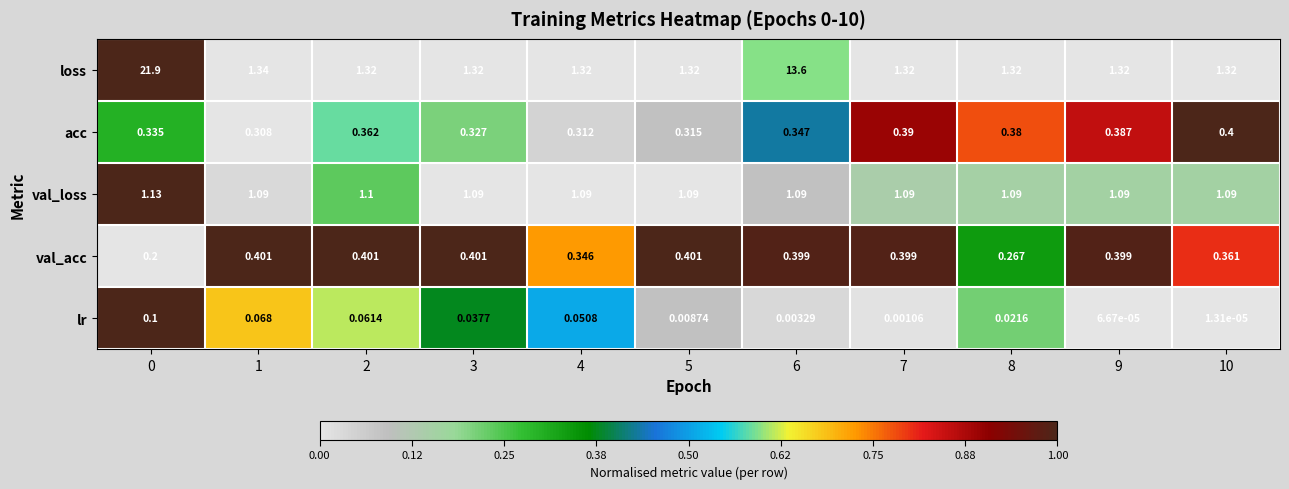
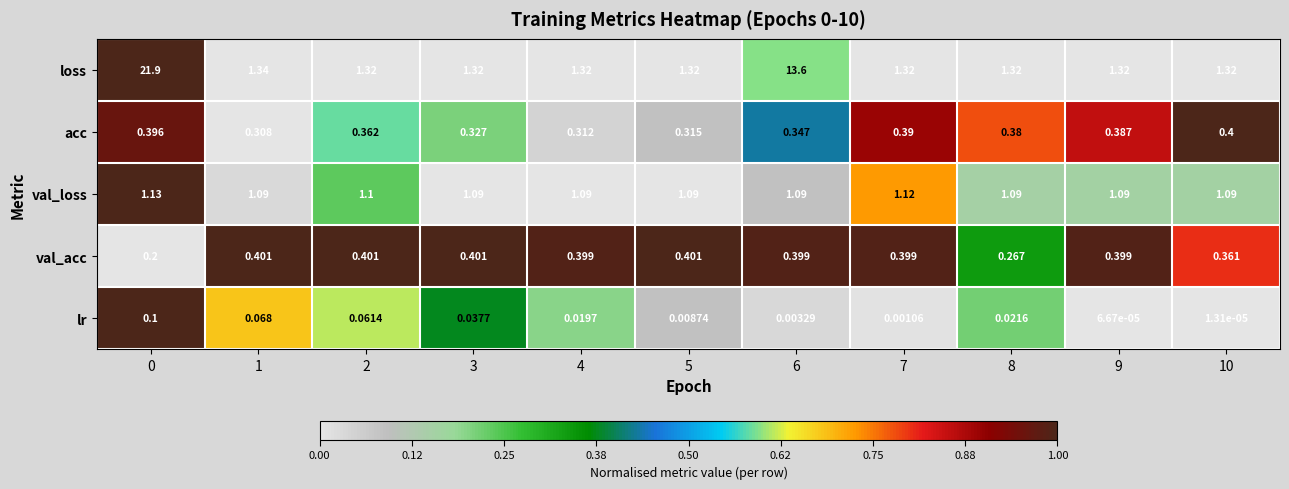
acc, 0: 0.335 -> 0.396
val_loss, 7: 1.09 -> 1.12
val_acc, 4: 0.346 -> 0.399
lr, 4: 0.0508 -> 0.0197
